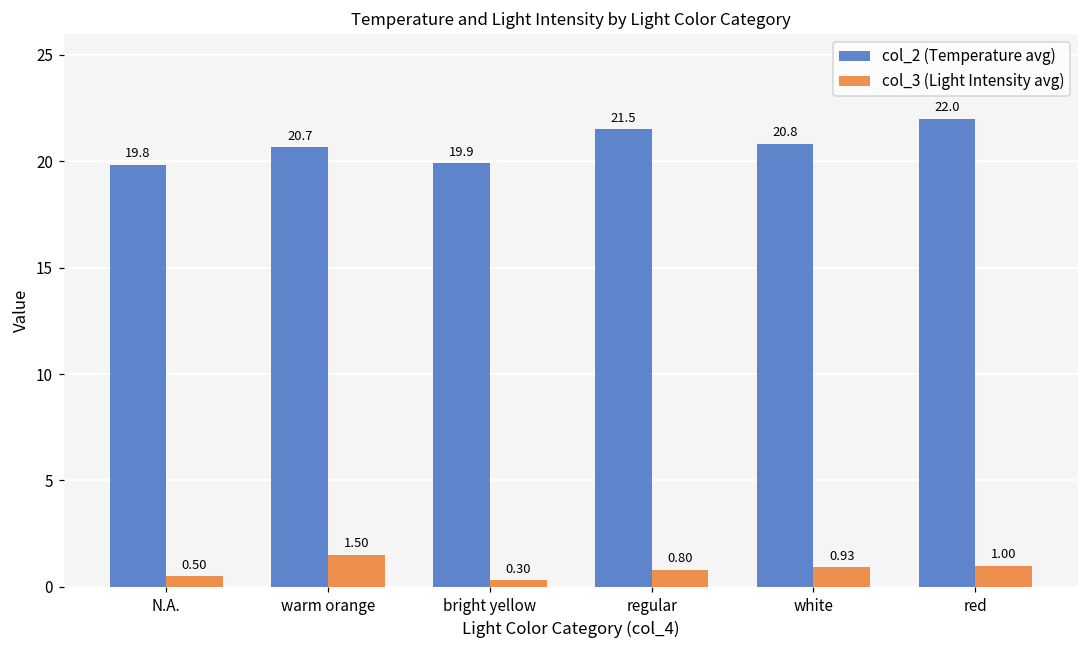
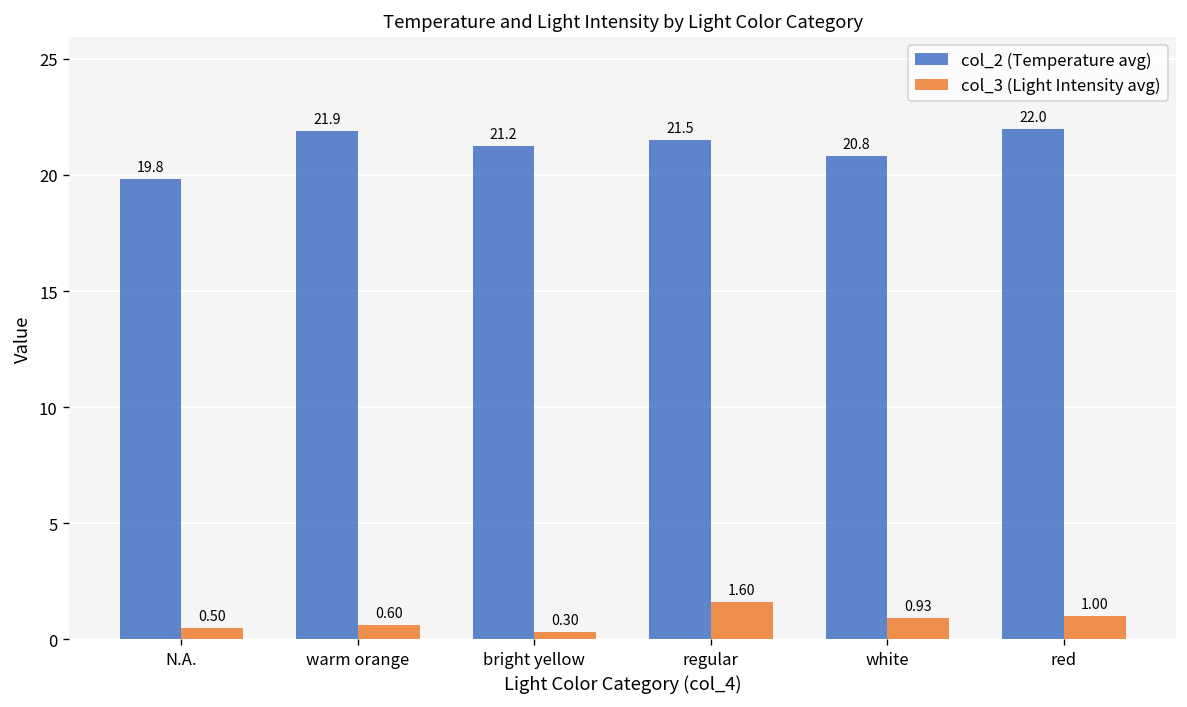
col_2 (Temperature avg), warm orange: 20.7 -> 21.9
col_3 (Light Intensity avg), warm orange: 1.50 -> 0.60
col_2 (Temperature avg), bright yellow: 19.9 -> 21.2
col_3 (Light Intensity avg), regular: 0.80 -> 1.60
